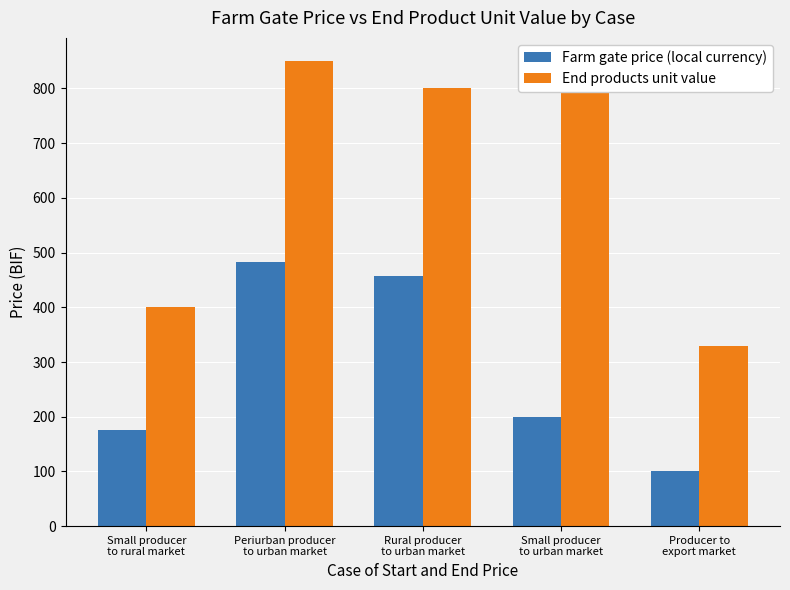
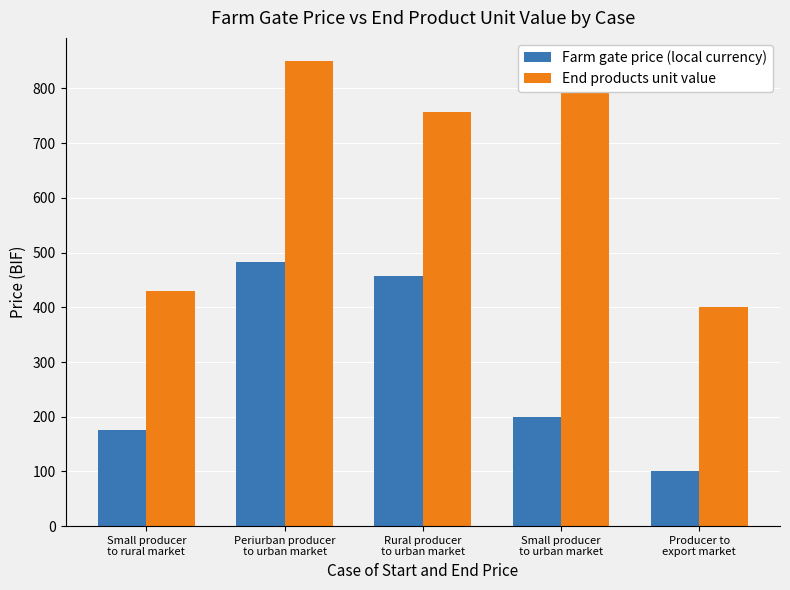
End products unit value, Small producer to rural market: 400 -> 430
End products unit value, Rural producer to urban market: 800 -> 760
End products unit value, Producer to export market: 330 -> 400
